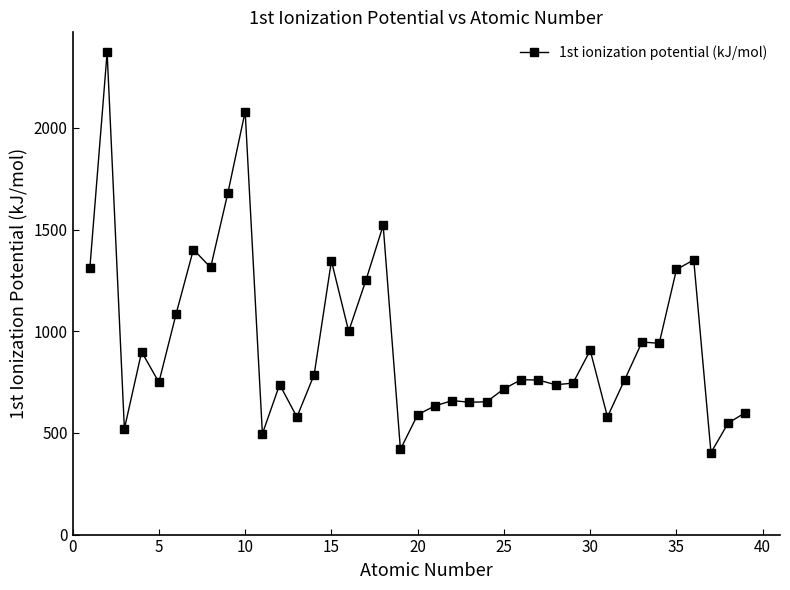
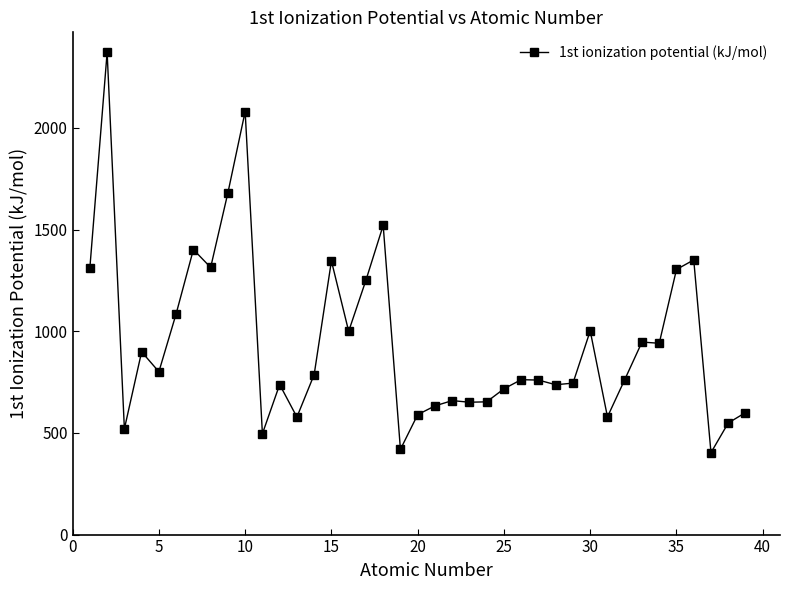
5: 750 -> 800
30: 910 -> 1000
